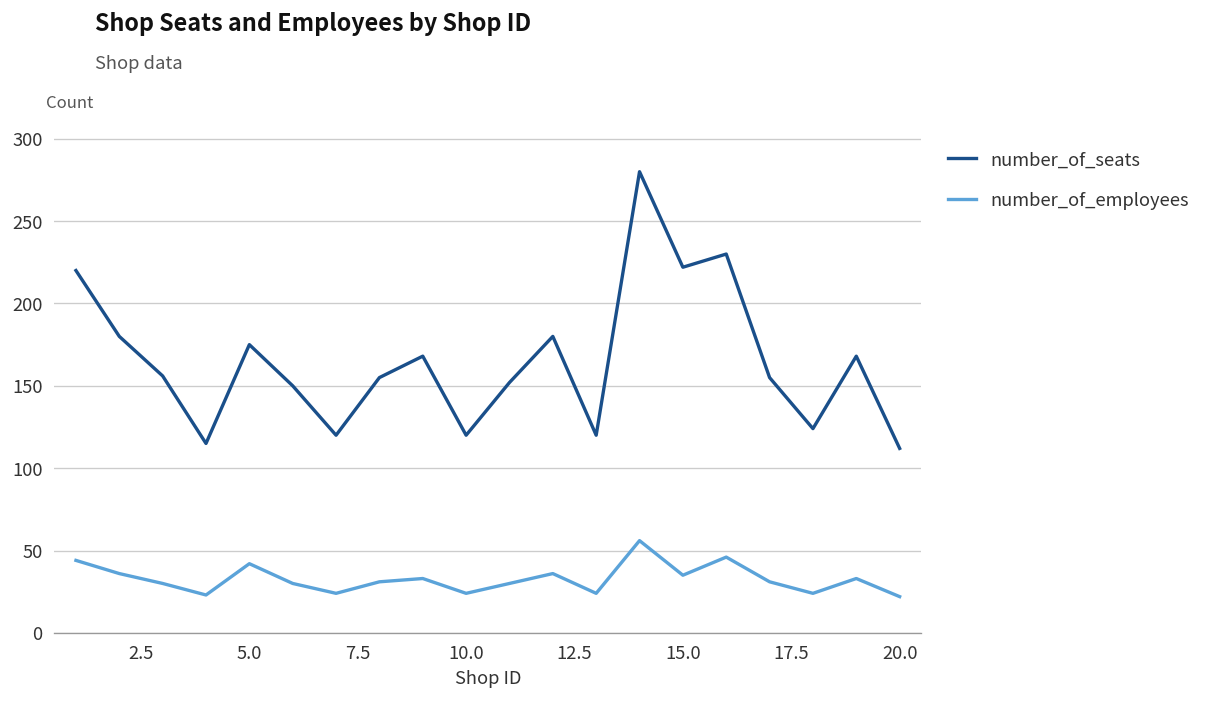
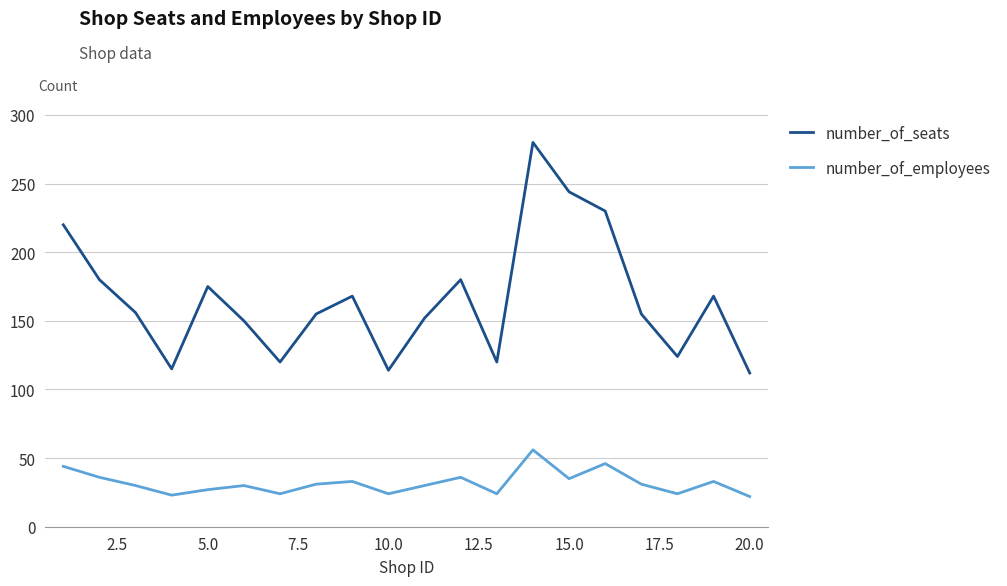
number_of_employees, 5.0: 42 -> 27
number_of_seats, 10.0: 120 -> 114
number_of_seats, 15.0: 222 -> 244
